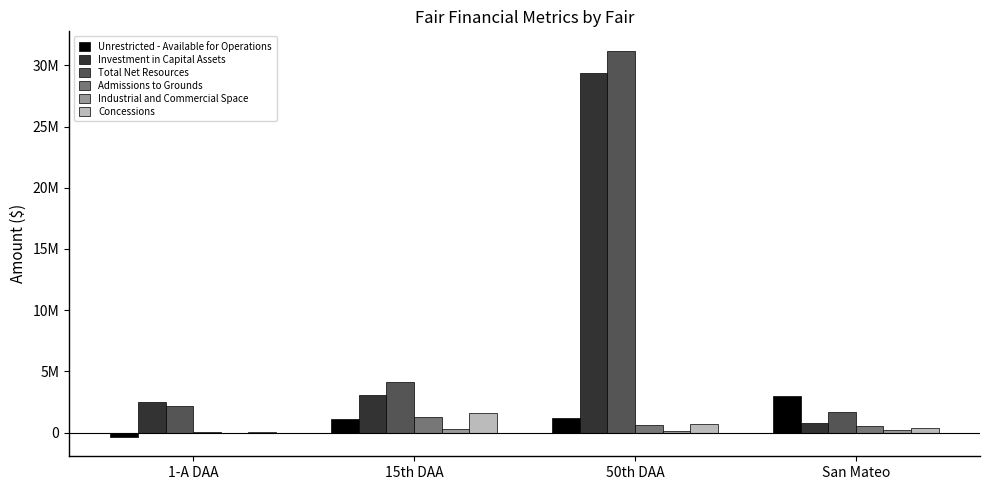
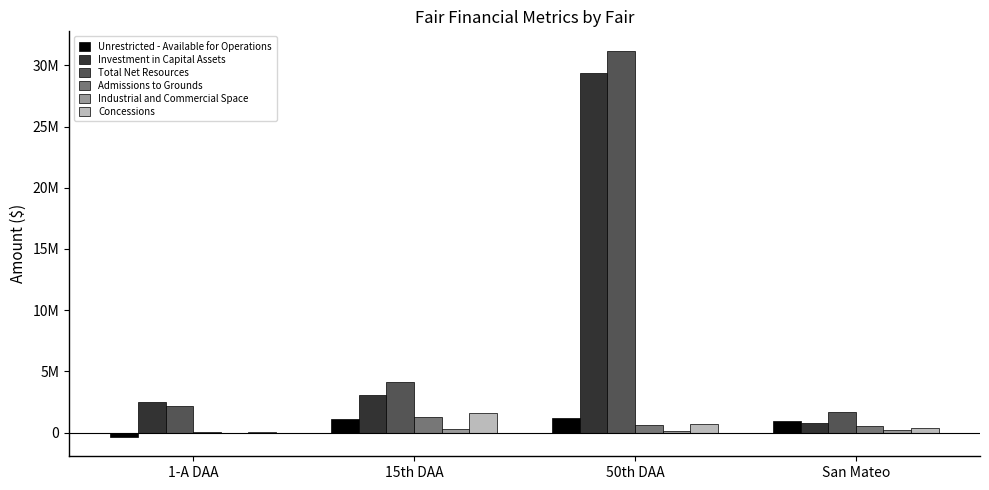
Unrestricted - Available for Operations, San Mateo: 3000000 -> 900000
